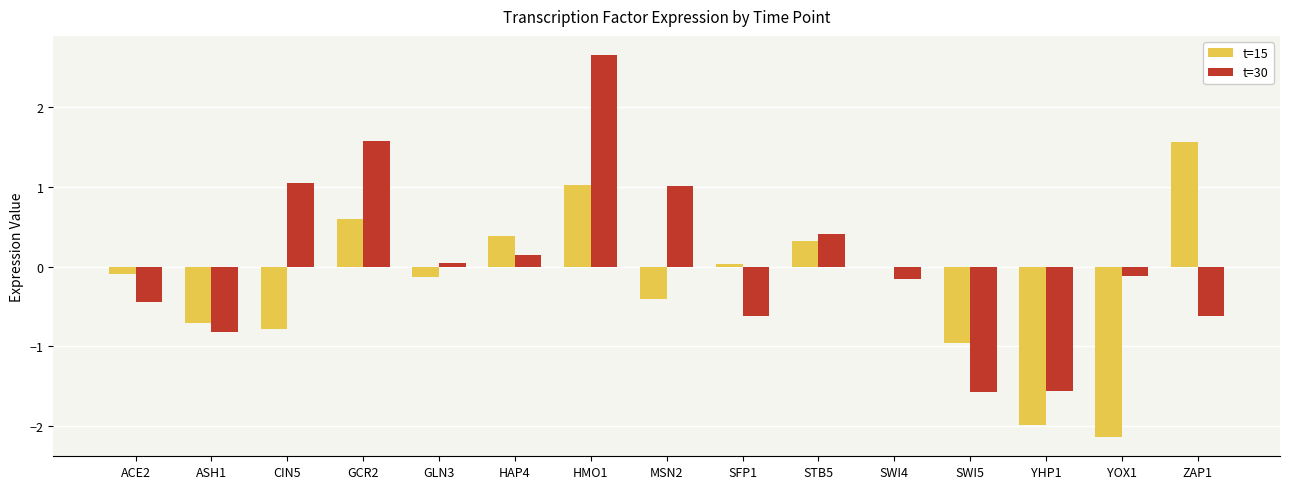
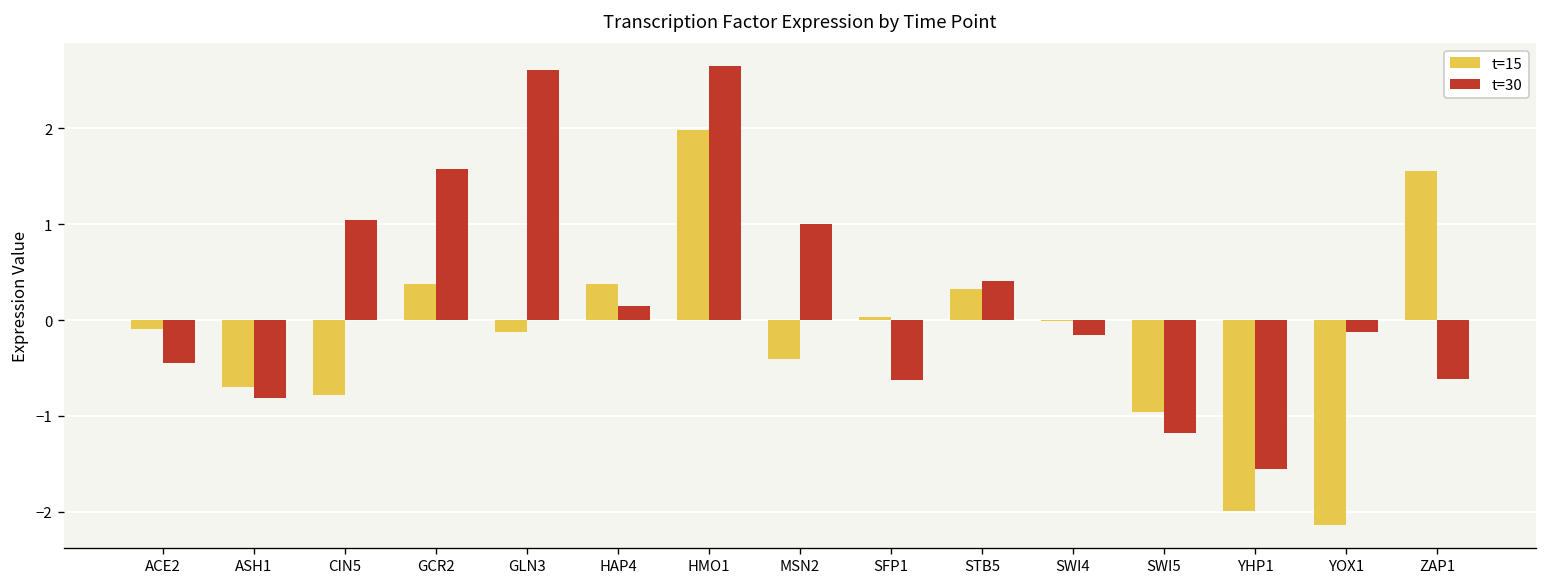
t=15, GCR2: 0.6 -> 0.4
t=30, GLN3: 0.0 -> 2.6
t=15, HMO1: 1.0 -> 2.0
t=30, SWI5: -1.6 -> -1.2
